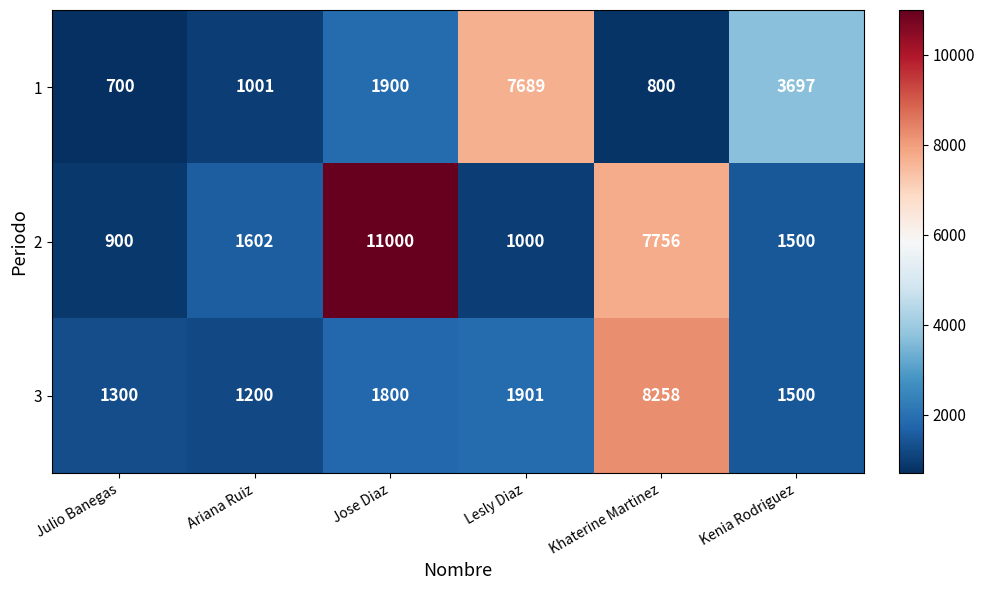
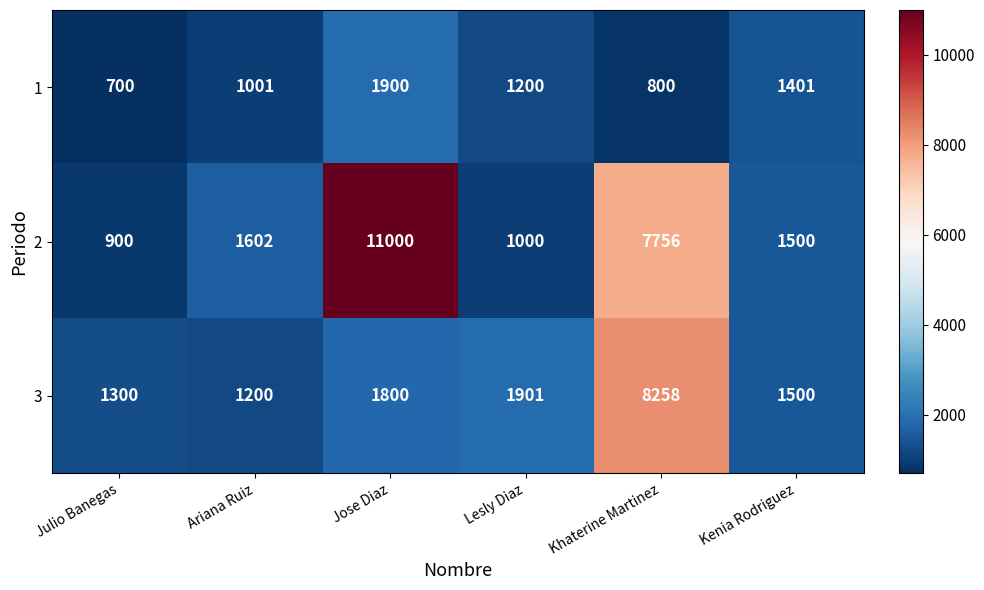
1, Lesly Diaz: 7689 -> 1200
1, Kenia Rodriguez: 3697 -> 1401
